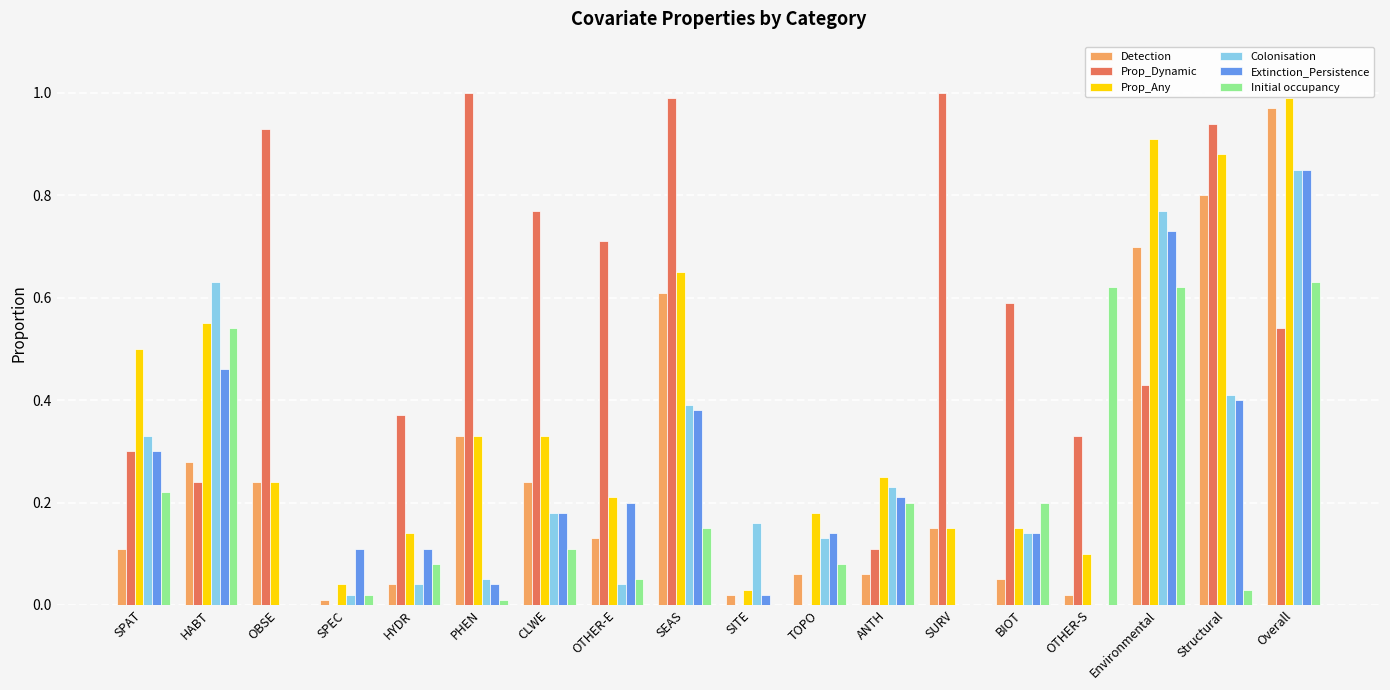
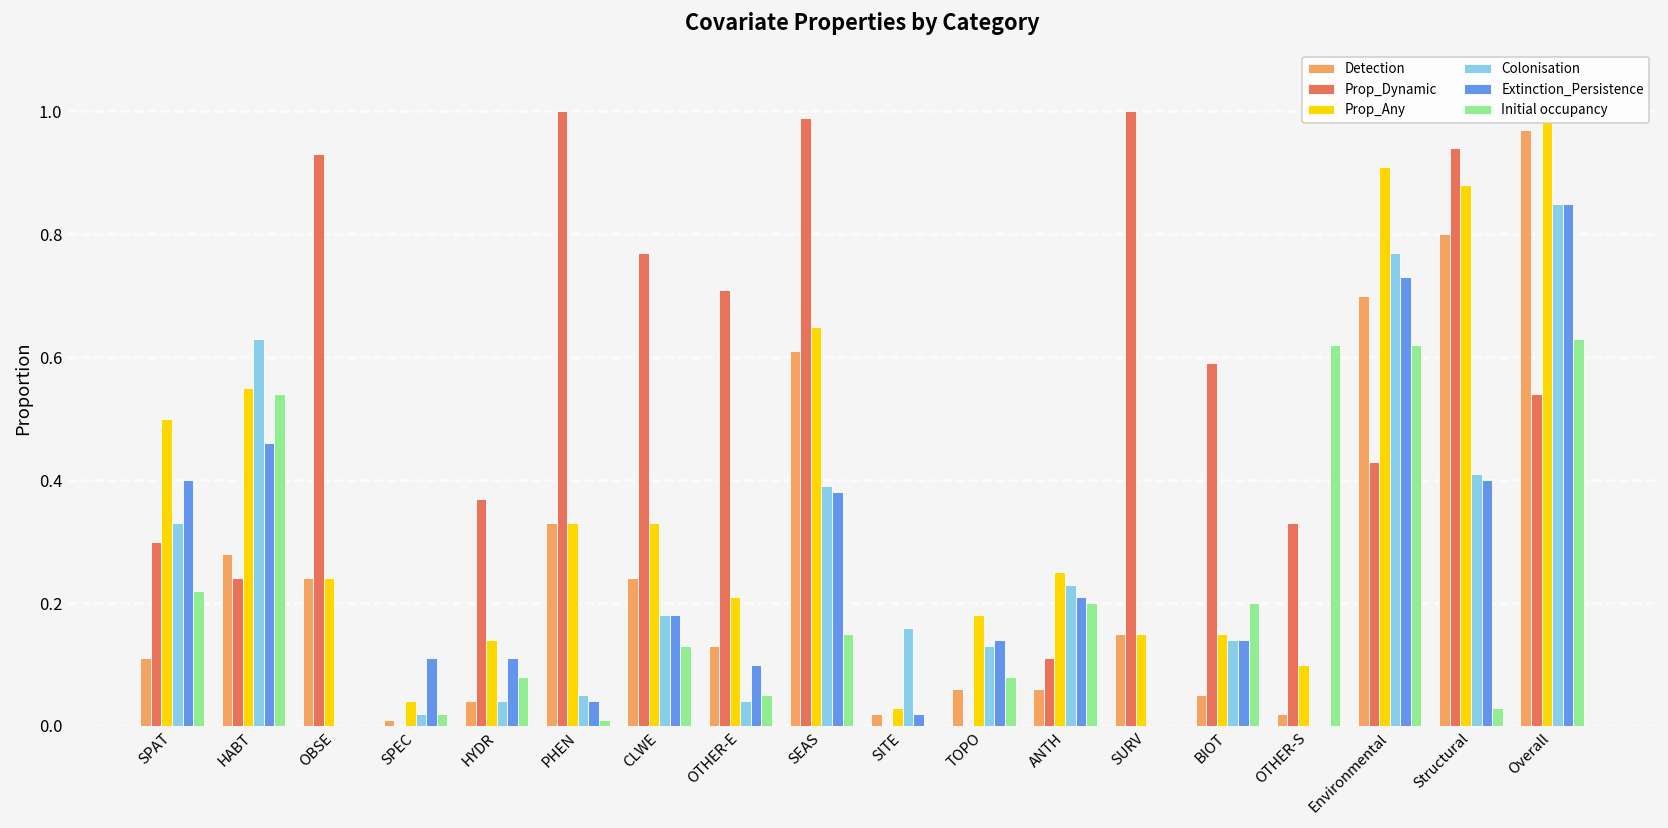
Extinction_Persistence, SPAT: 0.3 -> 0.4
Initial occupancy, CLWE: 0.11 -> 0.13
Extinction_Persistence, OTHER-E: 0.2 -> 0.1
